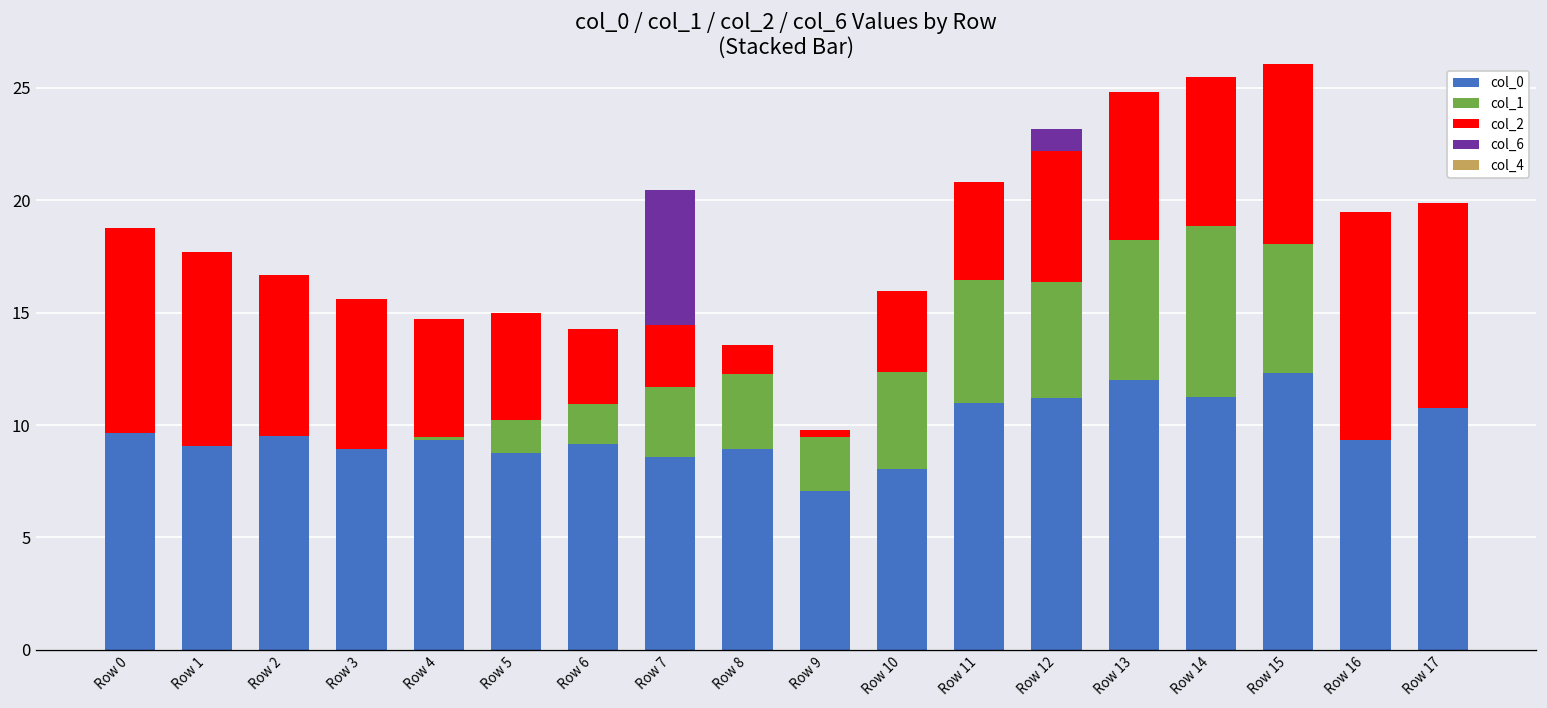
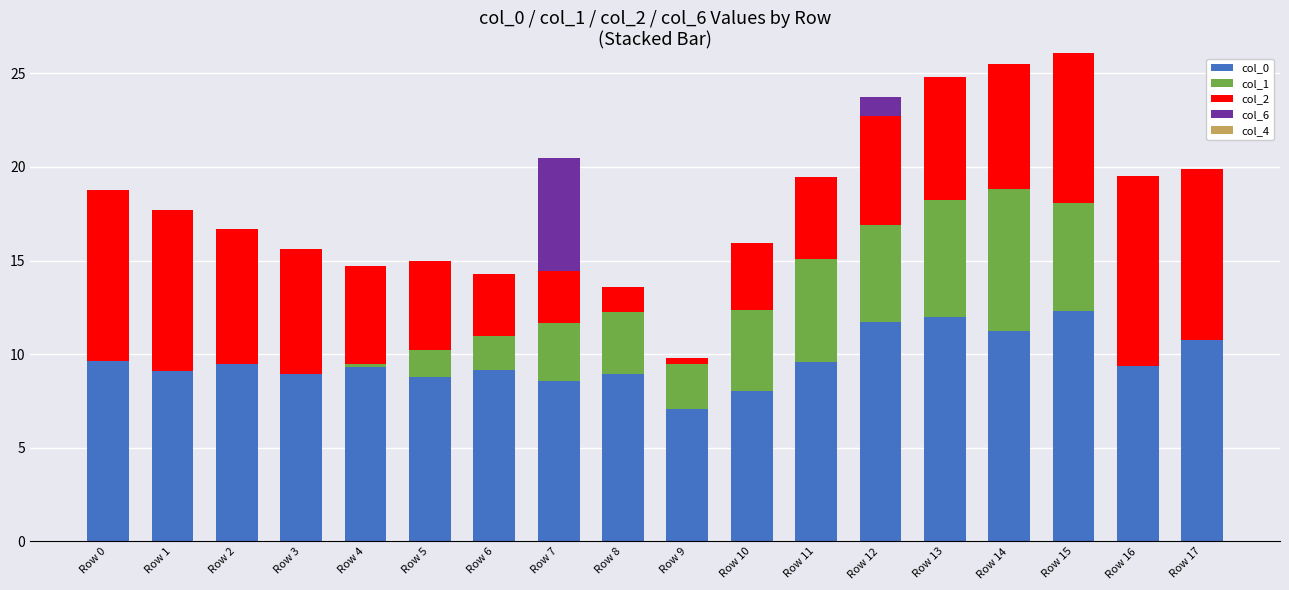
col_0, Row 11: 11.0 -> 9.6
col_0, Row 12: 11.2 -> 11.7
